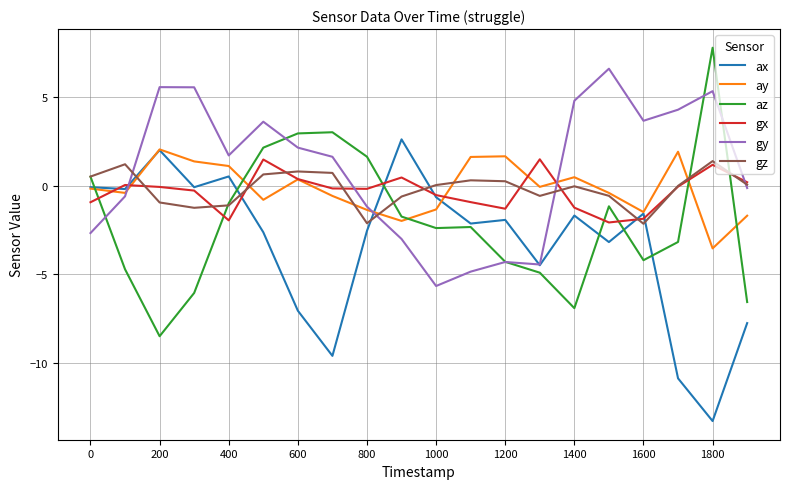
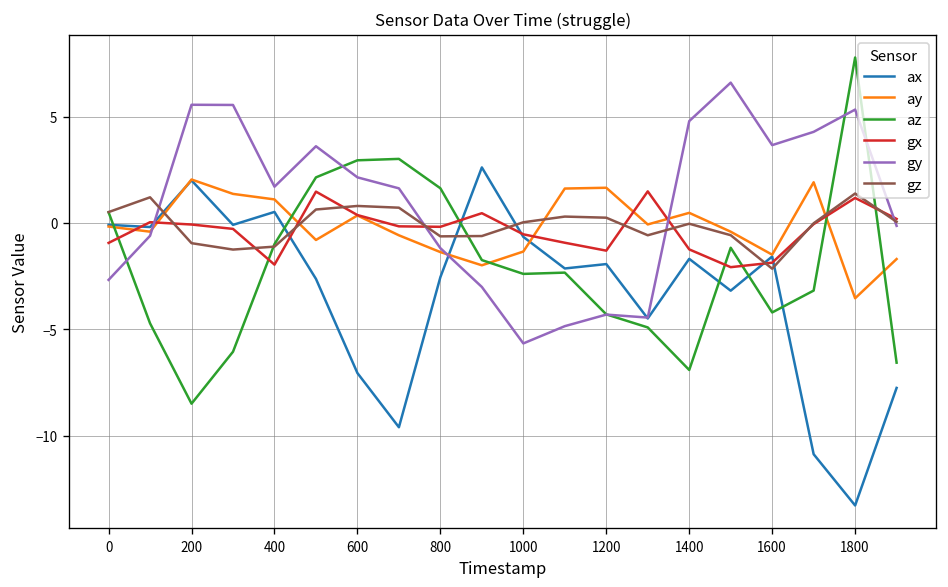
gz, 800: -2.1 -> -0.6
